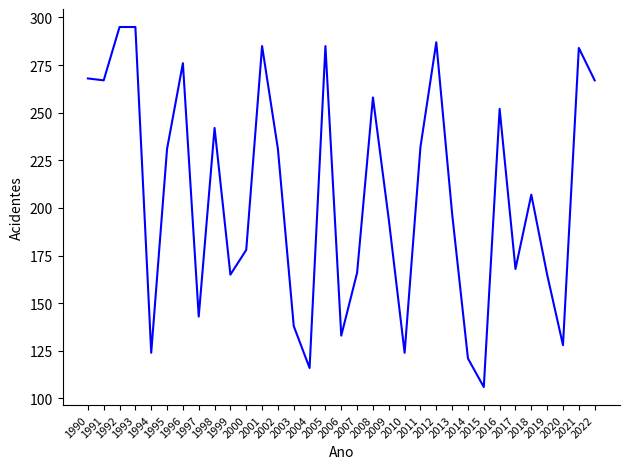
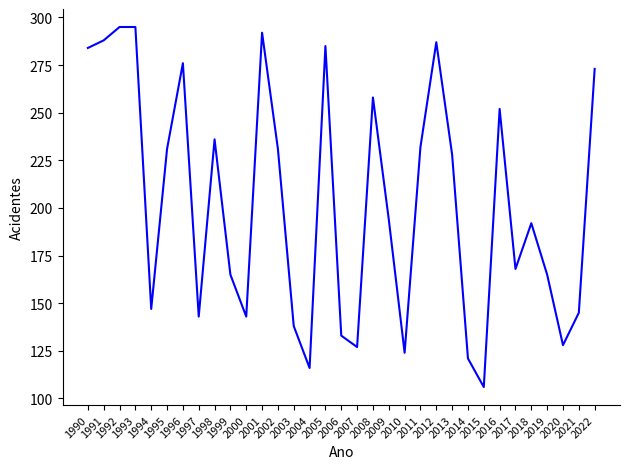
1990: 268 -> 284
1991: 267 -> 288
1994: 124 -> 147
1998: 242 -> 236
2000: 178 -> 143
2001: 285 -> 292
2007: 166 -> 127
2013: 197 -> 228
2018: 207 -> 192
2021: 284 -> 145
2022: 267 -> 273
